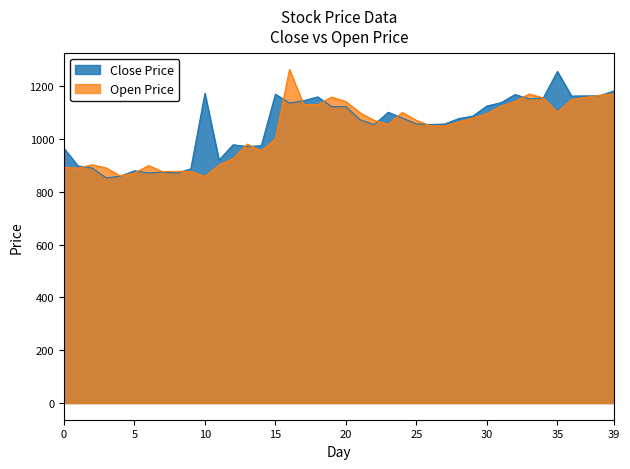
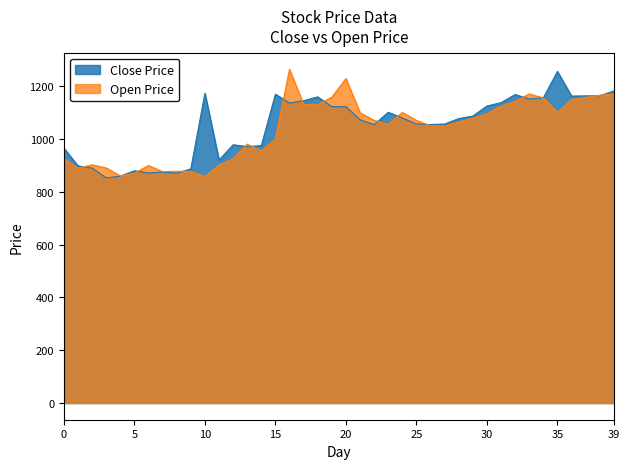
Open Price, 0: 890 -> 930
Open Price, 20: 1140 -> 1230
